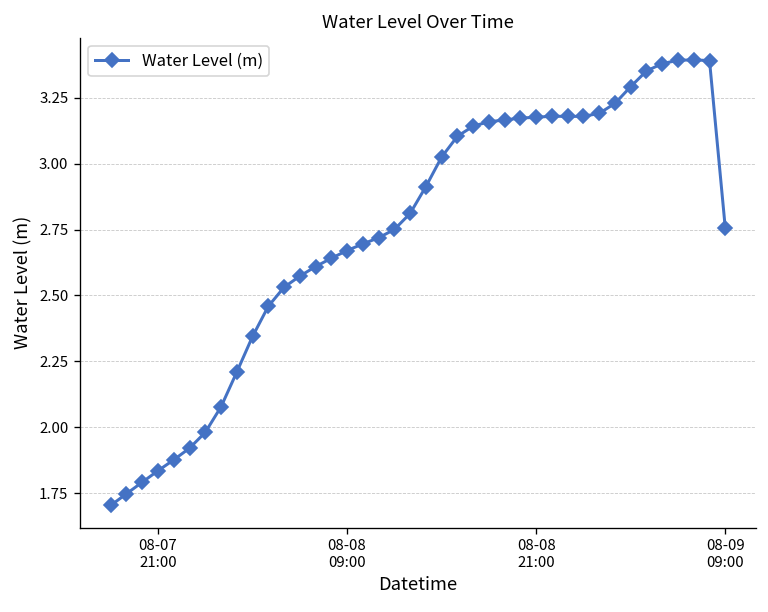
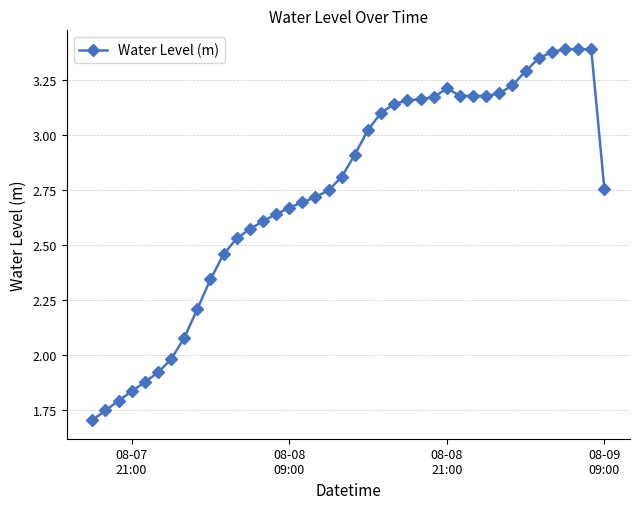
08-08 21:00: 3.18 -> 3.21
